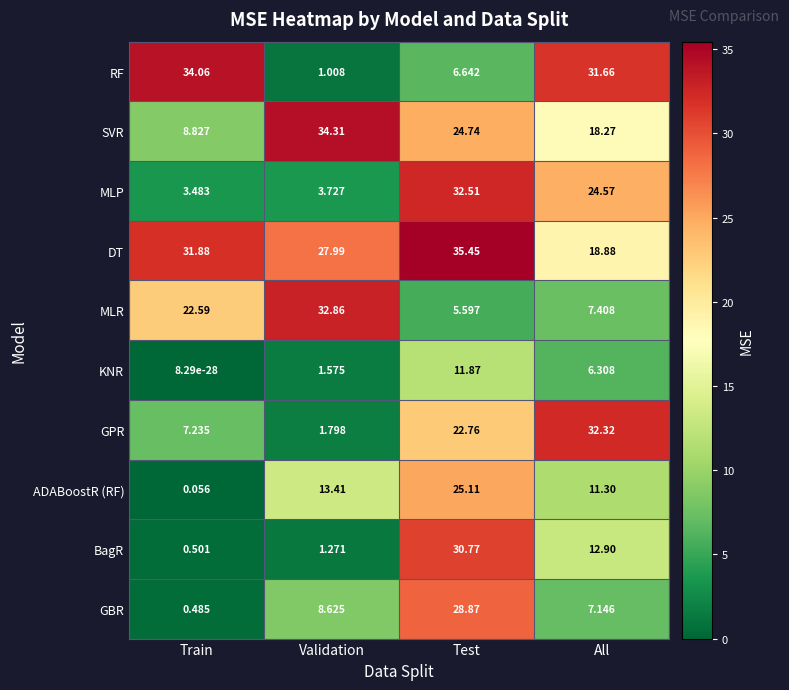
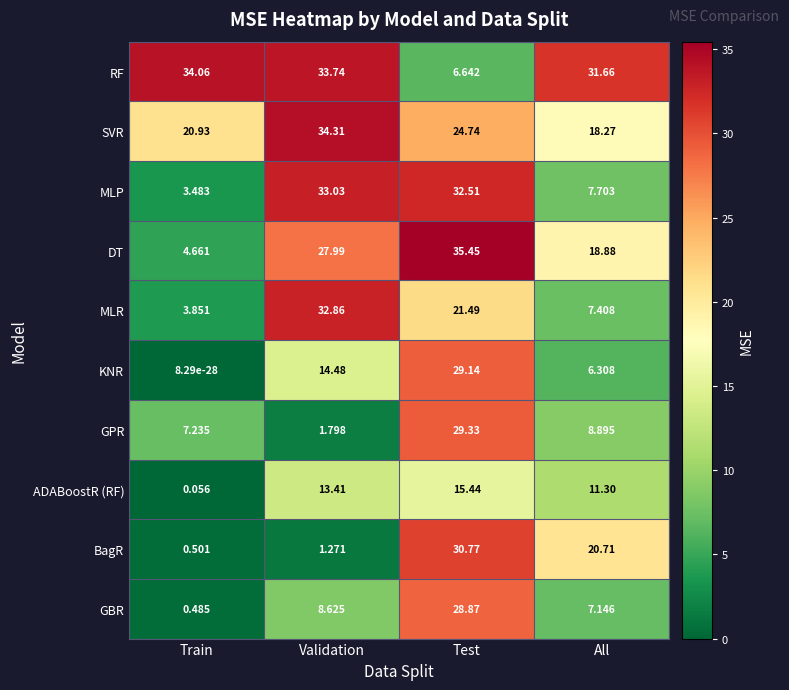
RF, Validation: 1.008 -> 33.74
SVR, Train: 8.827 -> 20.93
MLP, Validation: 3.727 -> 33.03
MLP, All: 24.57 -> 7.703
DT, Train: 31.88 -> 4.661
MLR, Train: 22.59 -> 3.851
MLR, Test: 5.597 -> 21.49
KNR, Validation: 1.575 -> 14.48
KNR, Test: 11.87 -> 29.14
GPR, Test: 22.76 -> 29.33
GPR, All: 32.32 -> 8.895
ADABoostR (RF), Test: 25.11 -> 15.44
BagR, All: 12.90 -> 20.71
